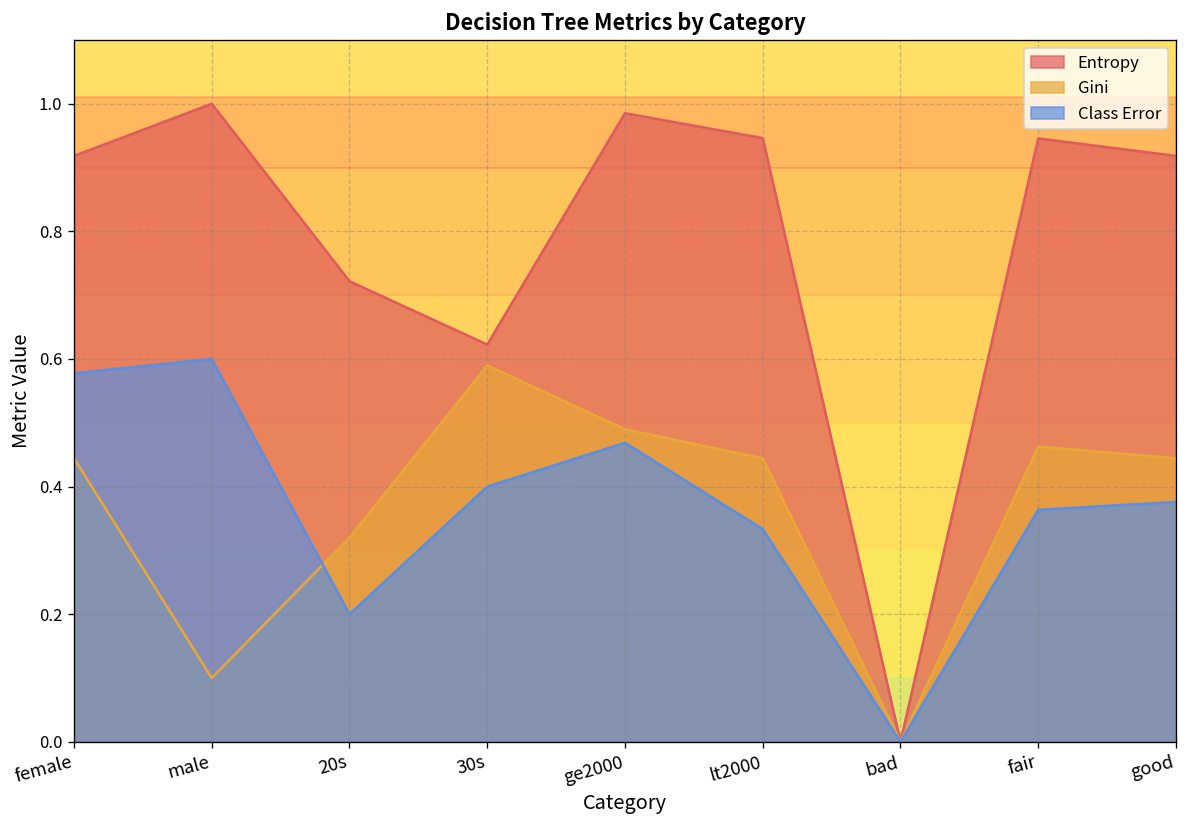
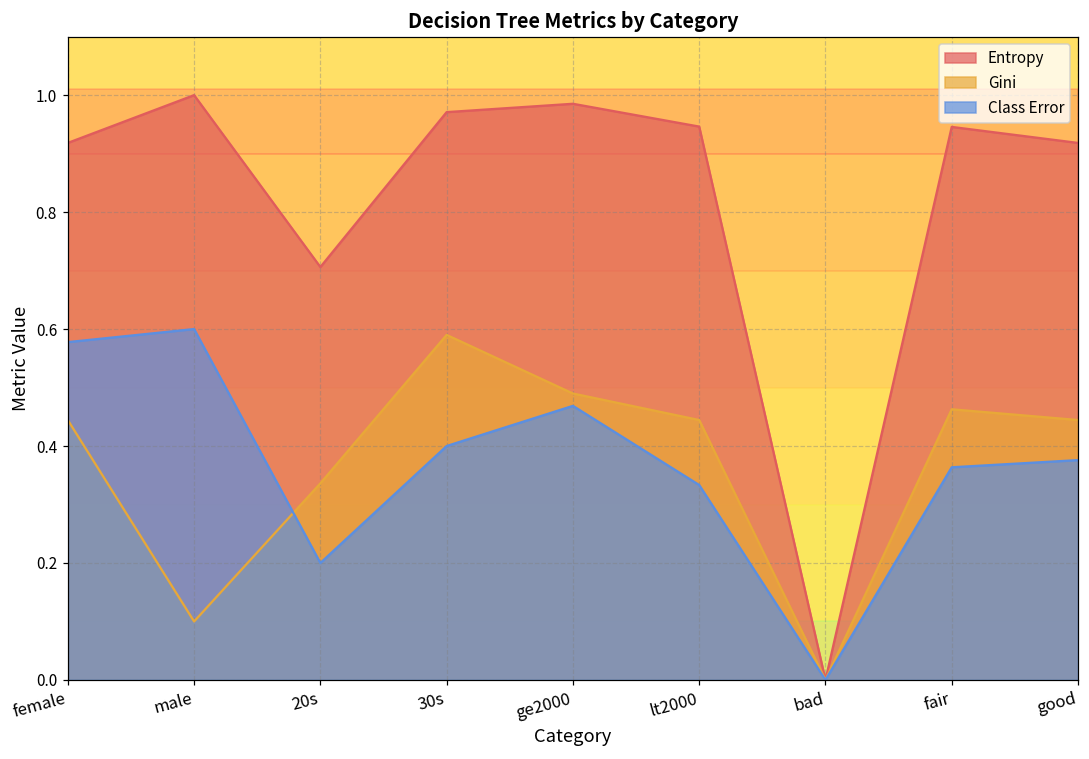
Entropy, 20s: 0.72 -> 0.71
Gini, 20s: 0.32 -> 0.34
Entropy, 30s: 0.62 -> 0.97
